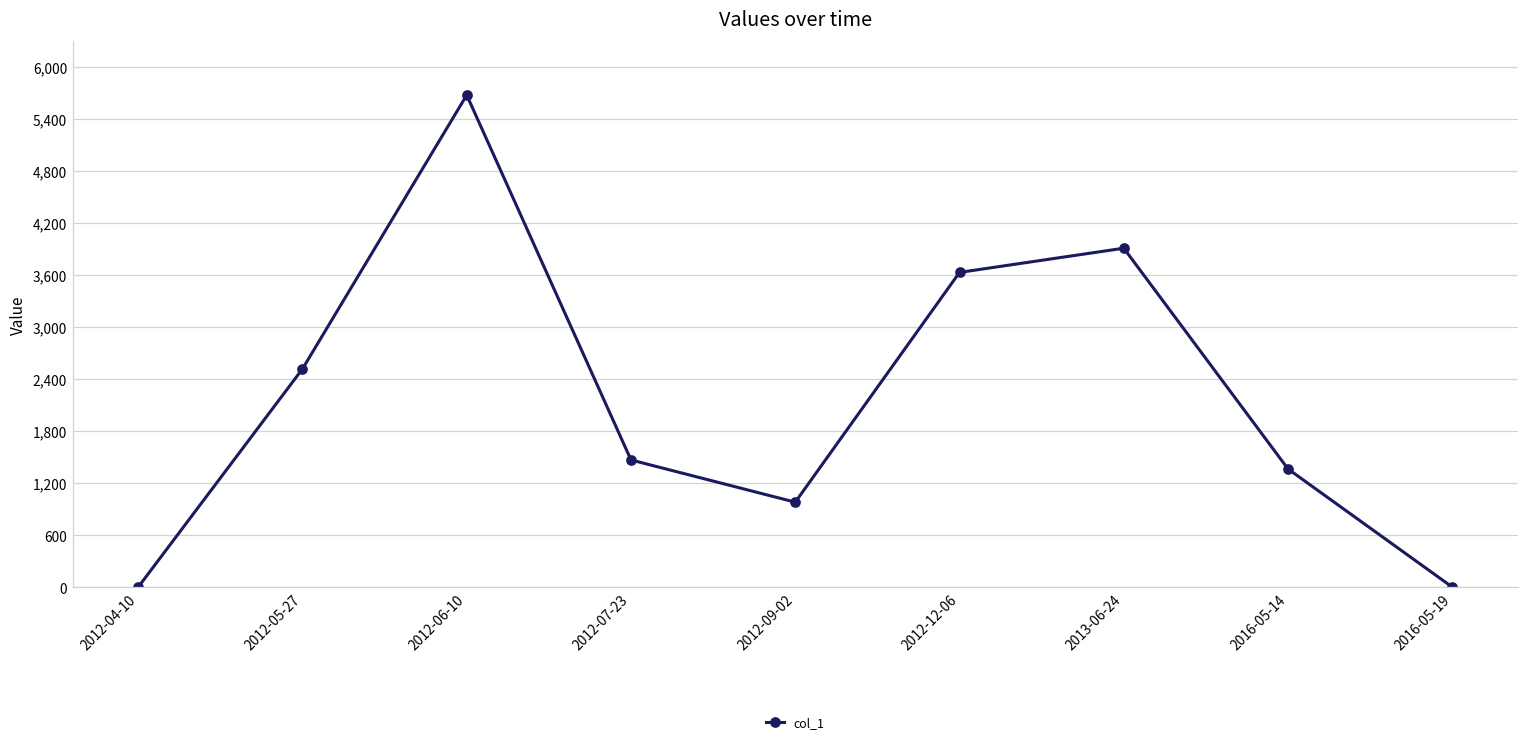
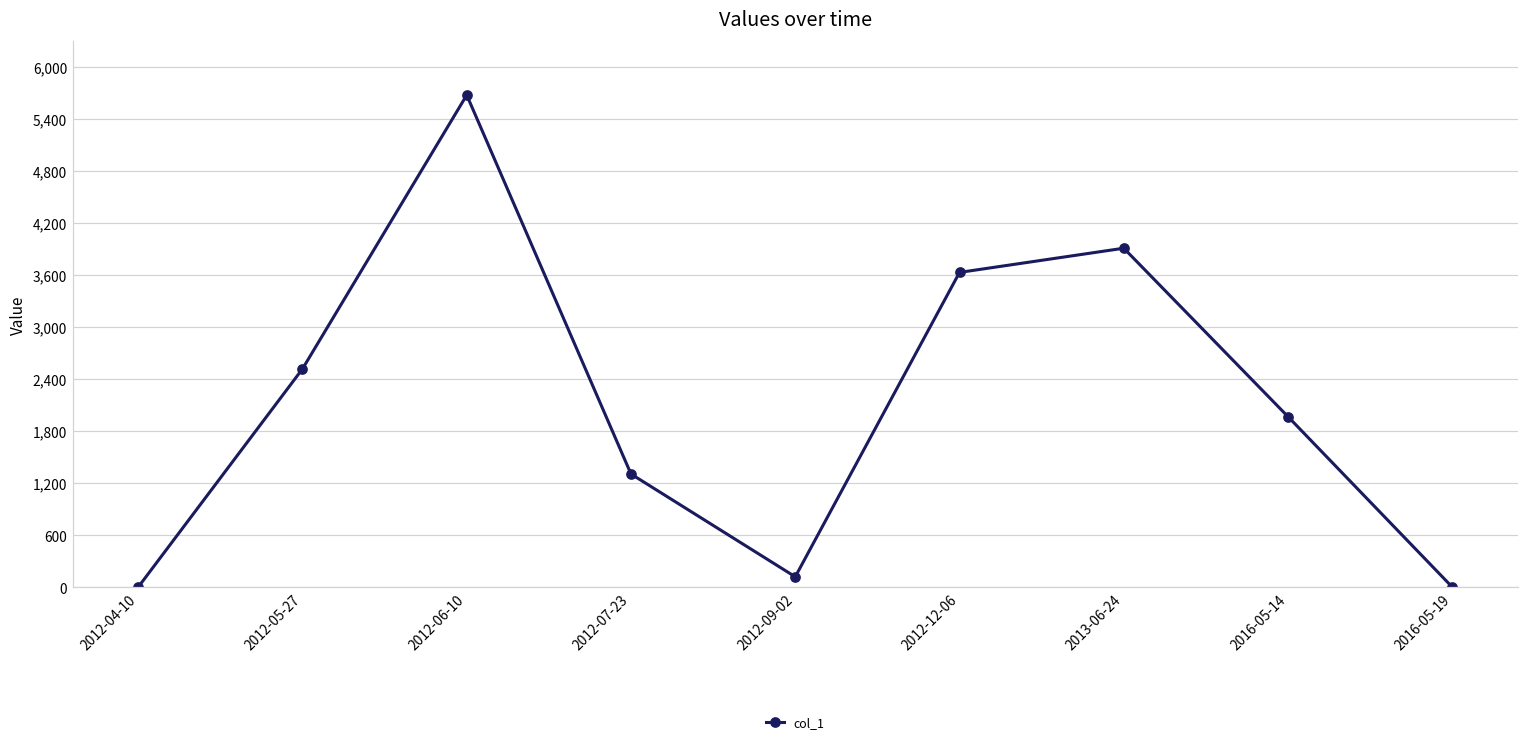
2012-07-23: 1,500 -> 1,300
2012-09-02: 1,000 -> 100
2016-05-14: 1,400 -> 2,000
